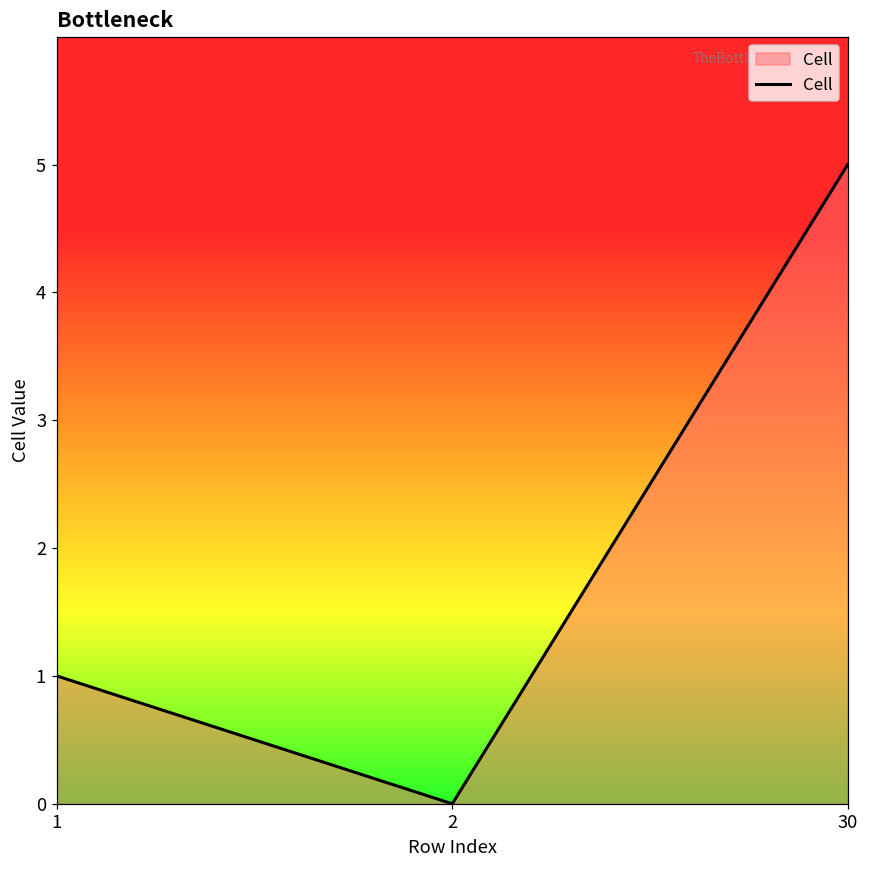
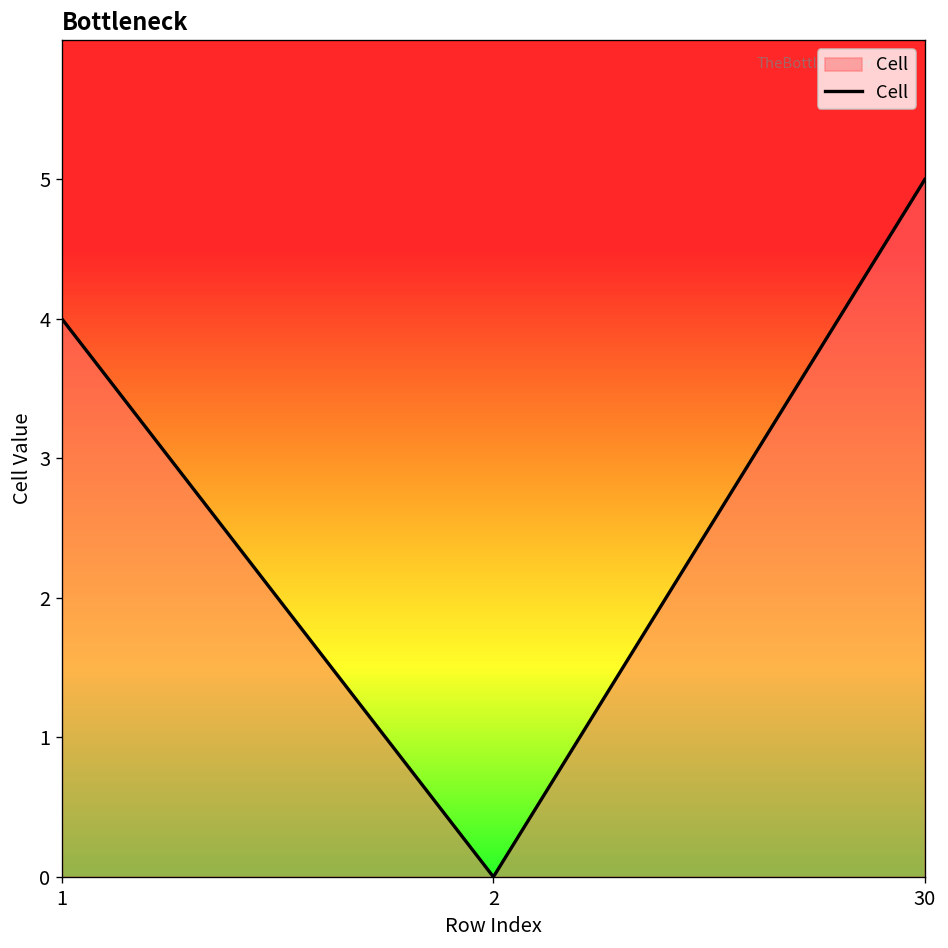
1: 1 -> 4
